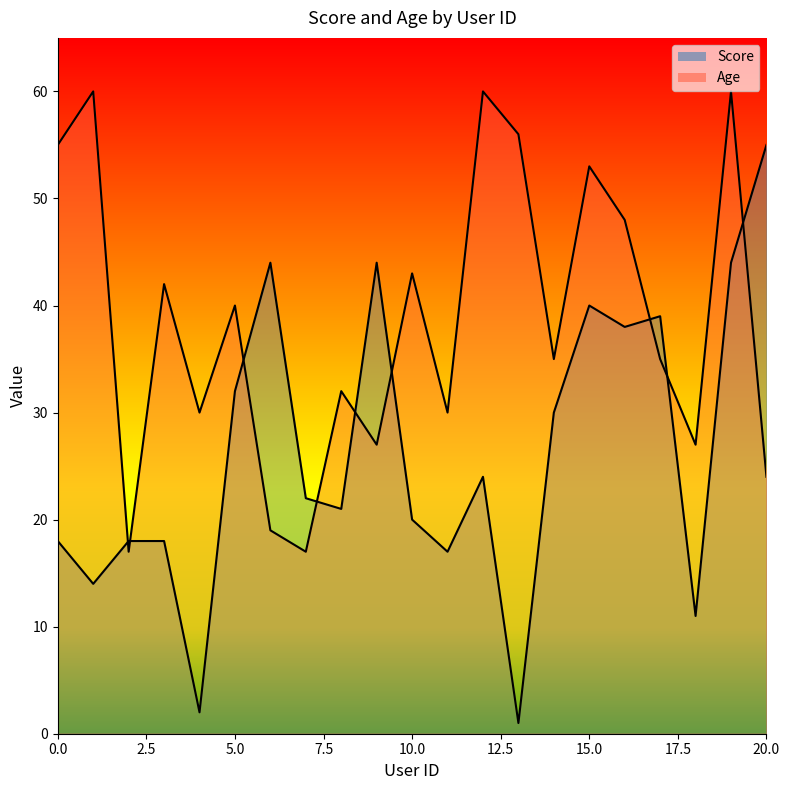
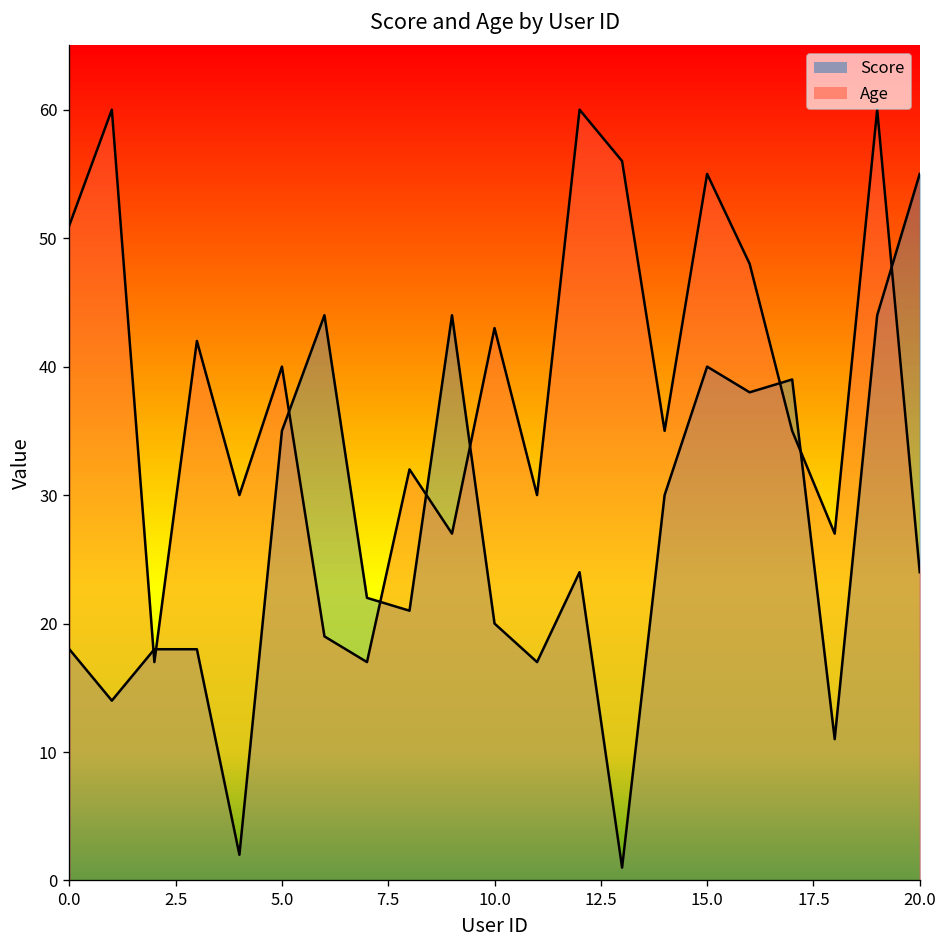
Age, 0.0: 55 -> 51
Score, 5.0: 32 -> 35
Age, 15.0: 53 -> 55
